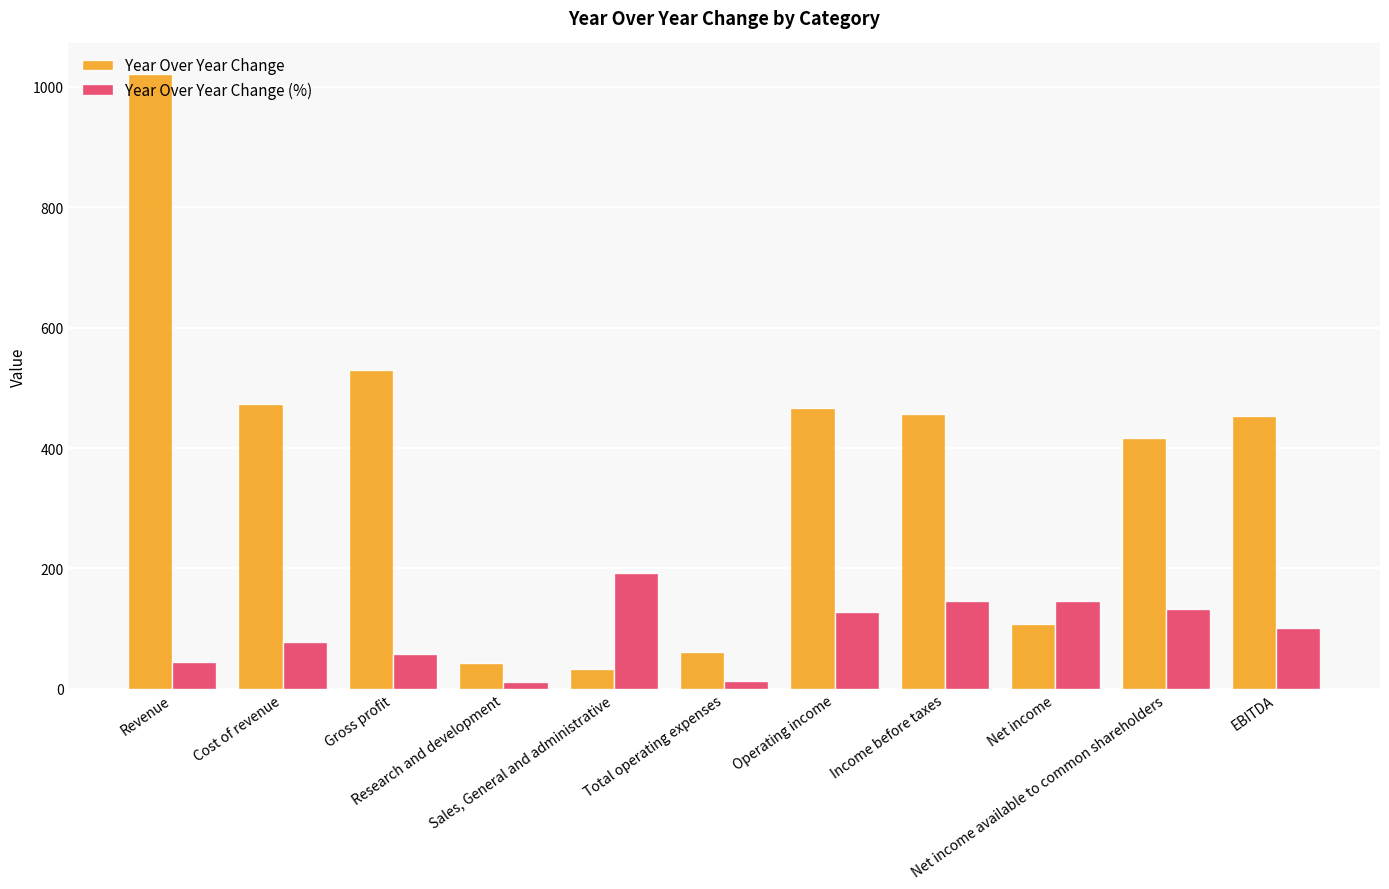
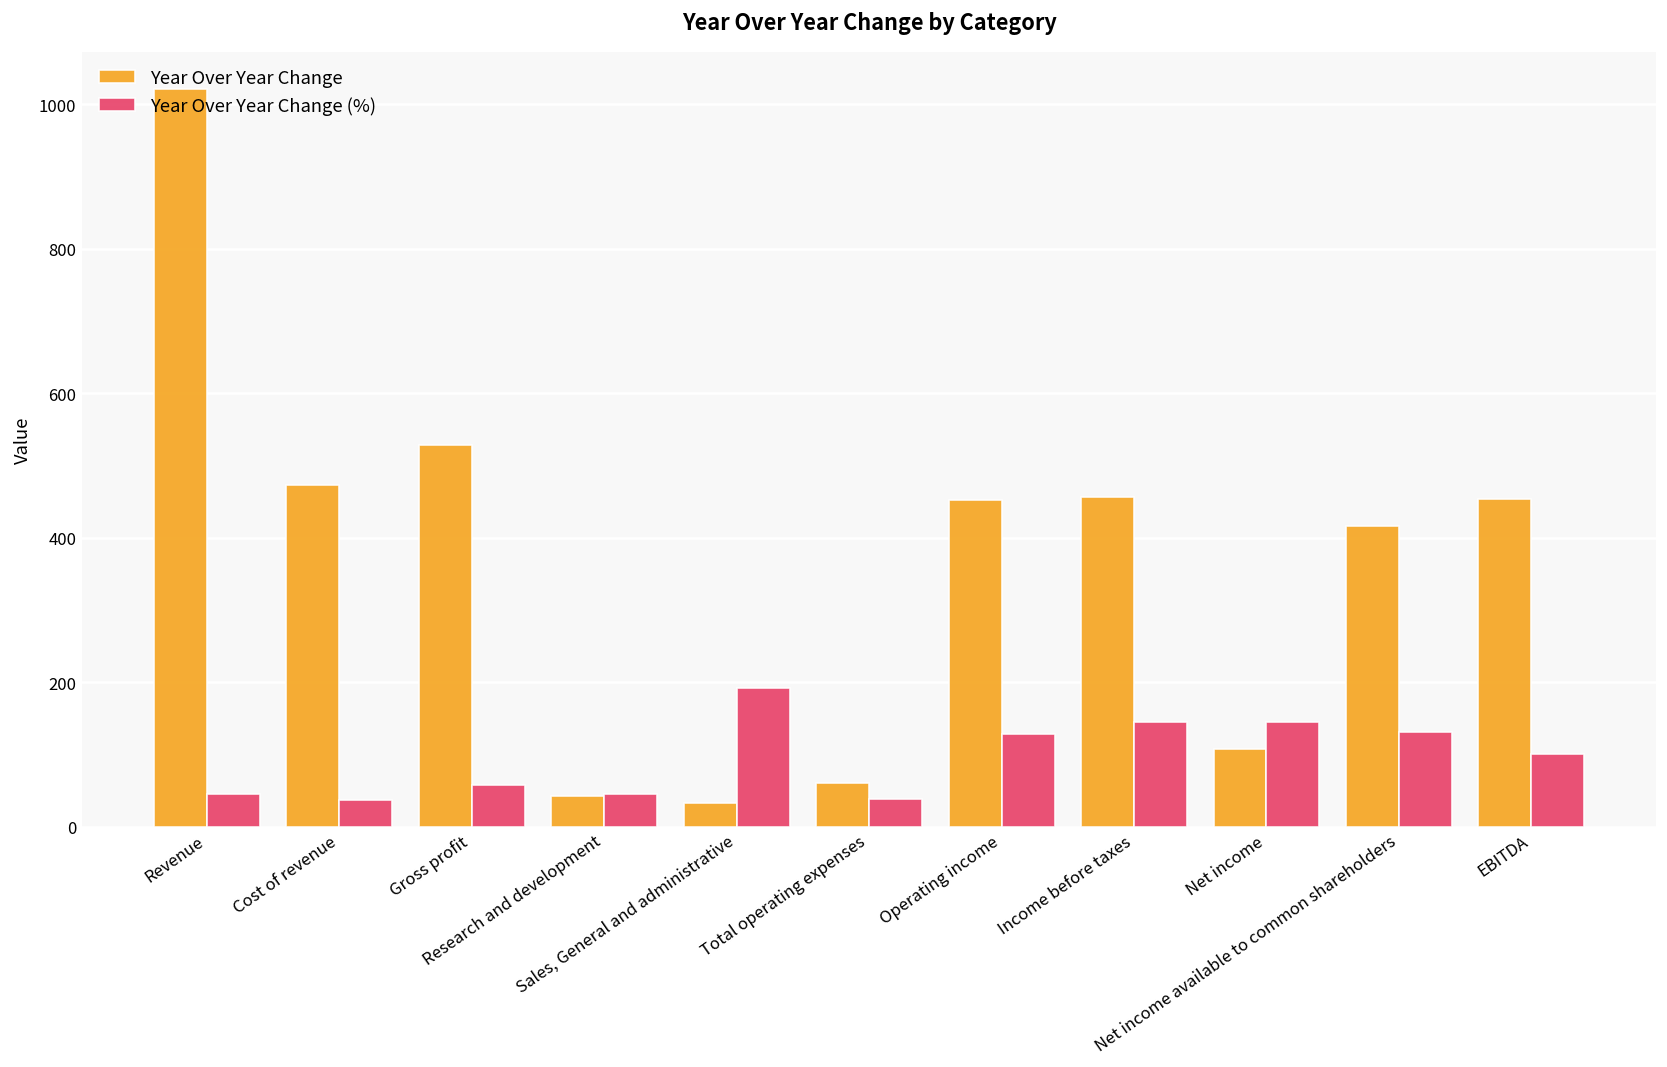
Year Over Year Change (%), Cost of revenue: 80 -> 40
Year Over Year Change (%), Research and development: 10 -> 40
Year Over Year Change (%), Total operating expenses: 10 -> 40
Year Over Year Change, Operating income: 470 -> 450
